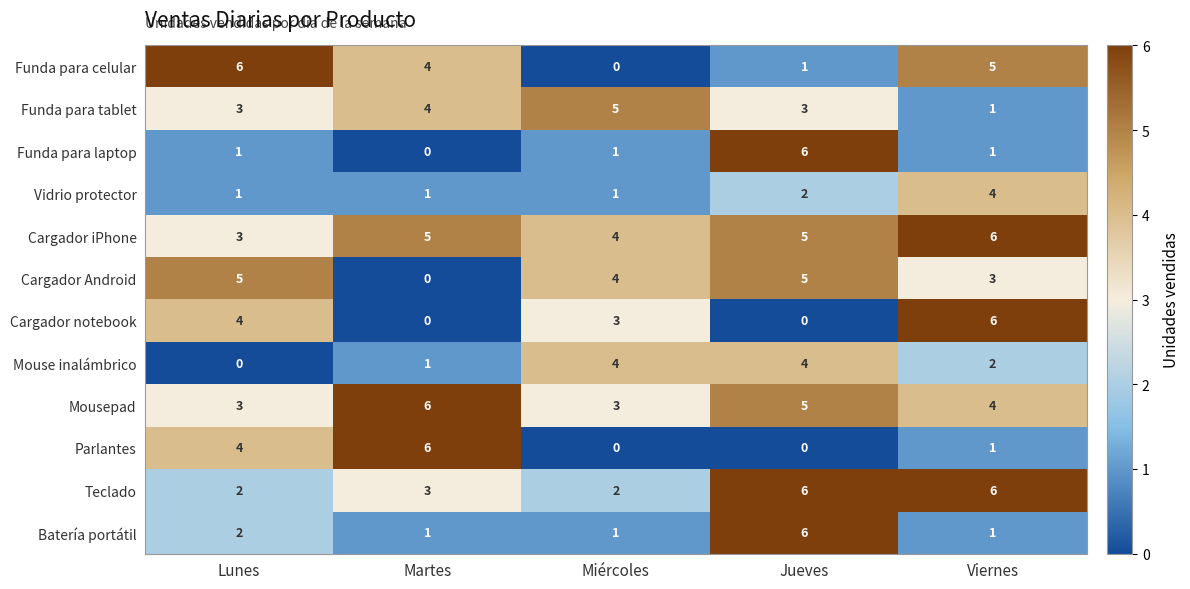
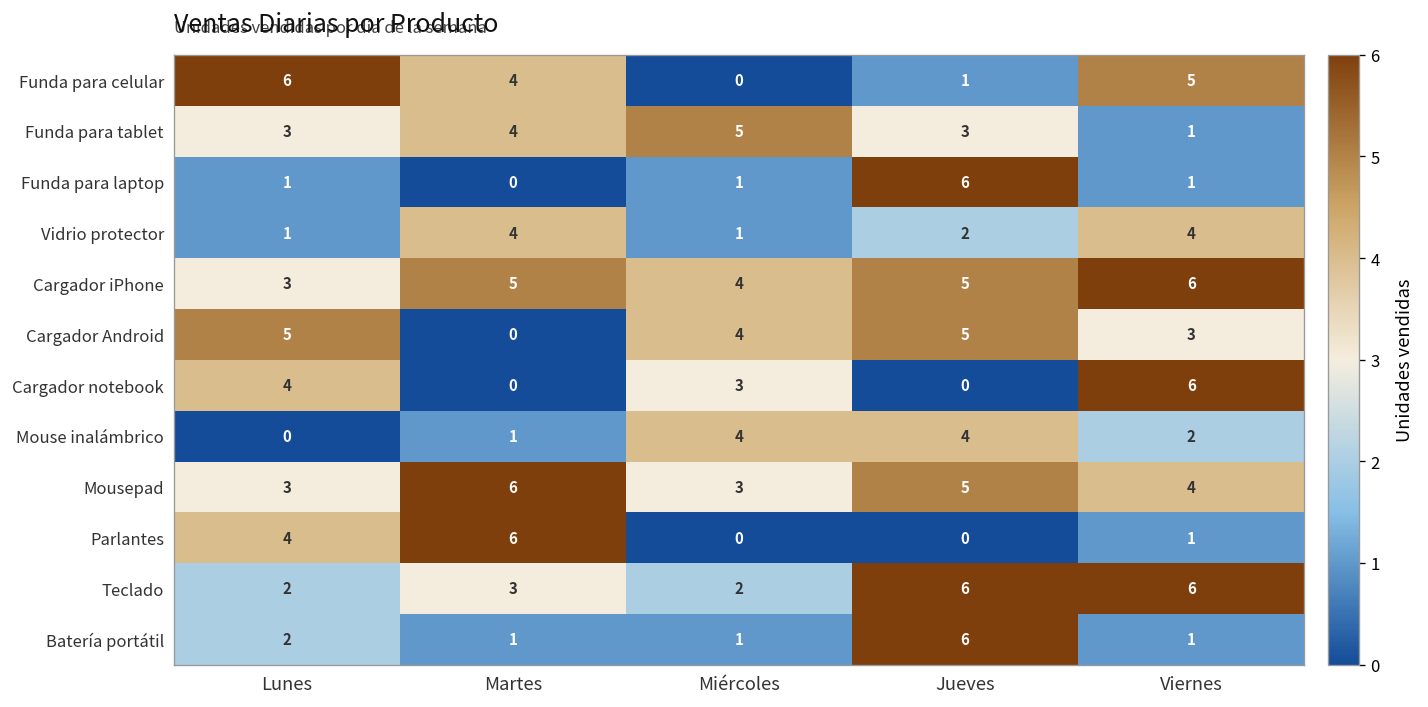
Vidrio protector, Martes: 1 -> 4
